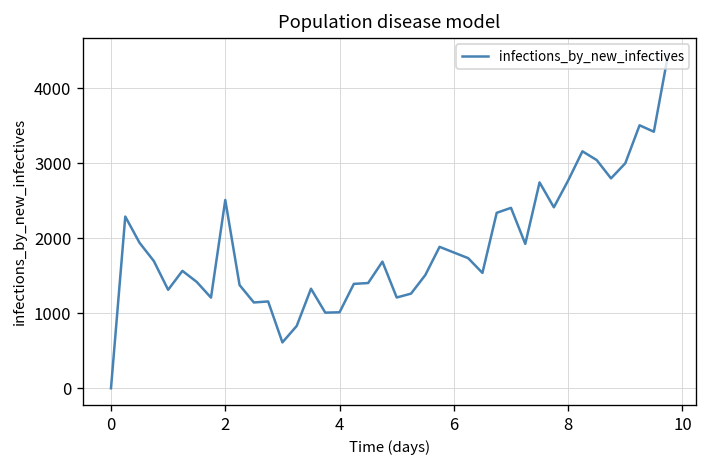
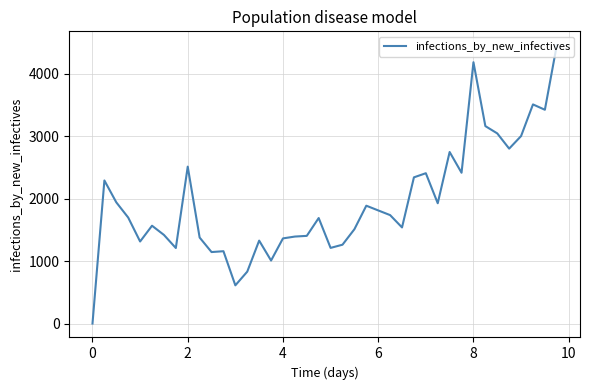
4: 1000 -> 1400
8: 2800 -> 4200
